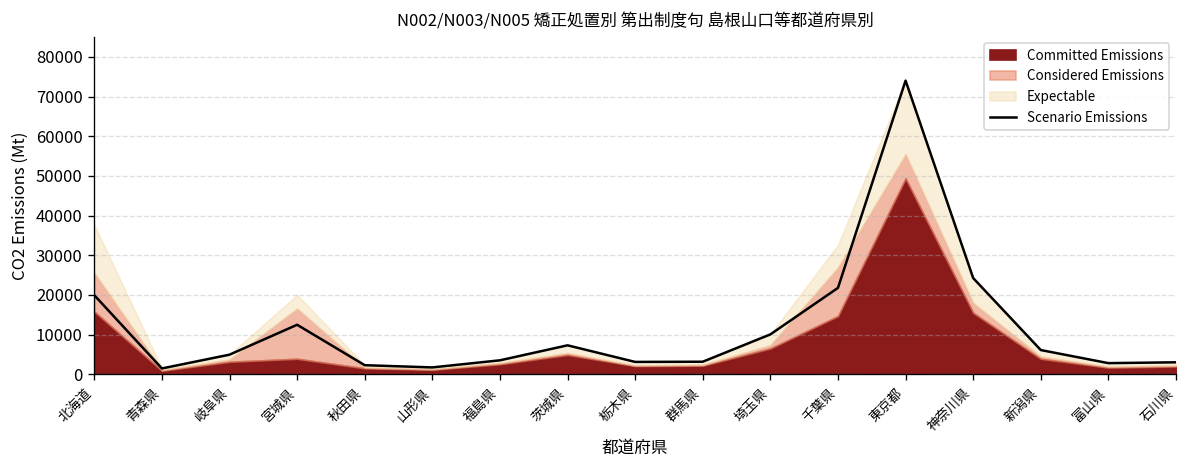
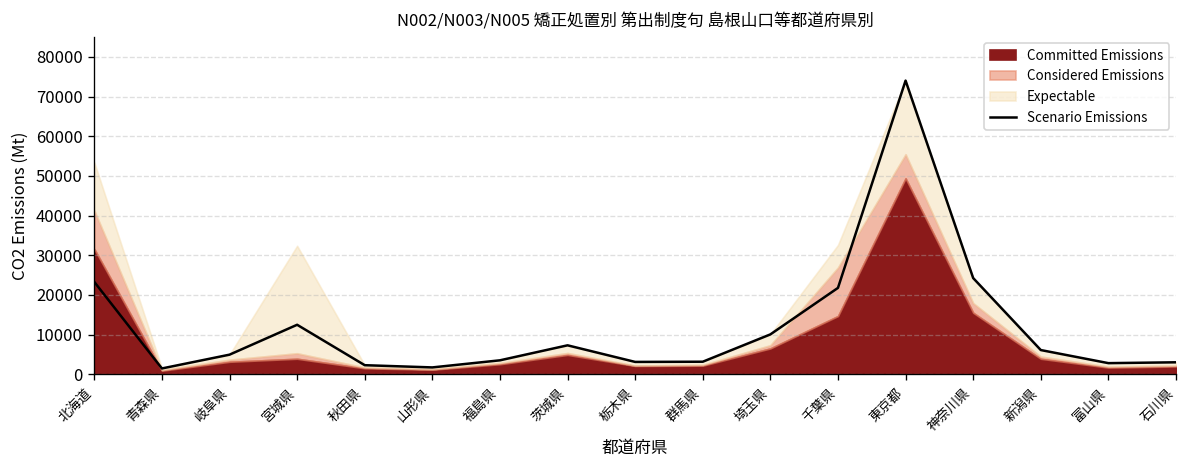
Scenario Emissions, 北海道: 20000 -> 23000
Committed Emissions, 北海道: 16000 -> 32000
Considered Emissions, 宮城県: 13000 -> 1000
Expectable, 宮城県: 3000 -> 27000
